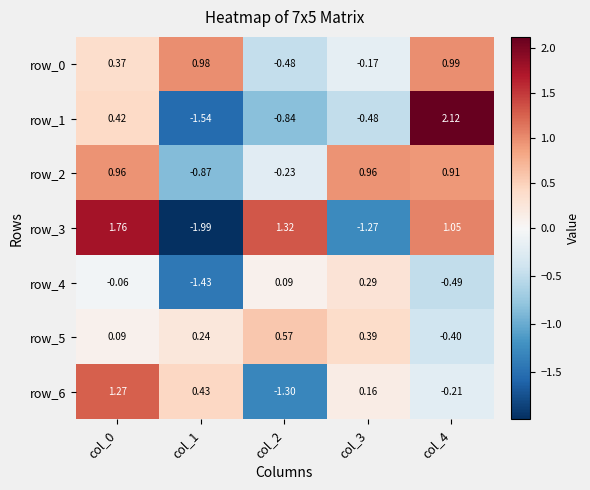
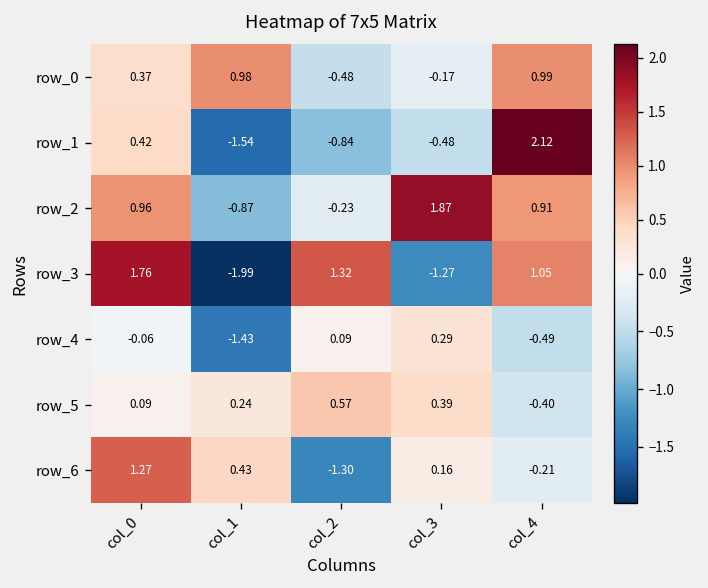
row_2, col_3: 0.96 -> 1.87
